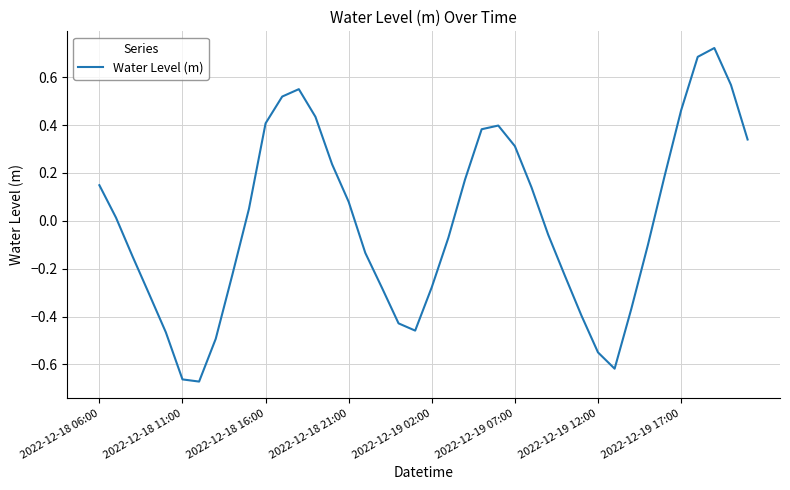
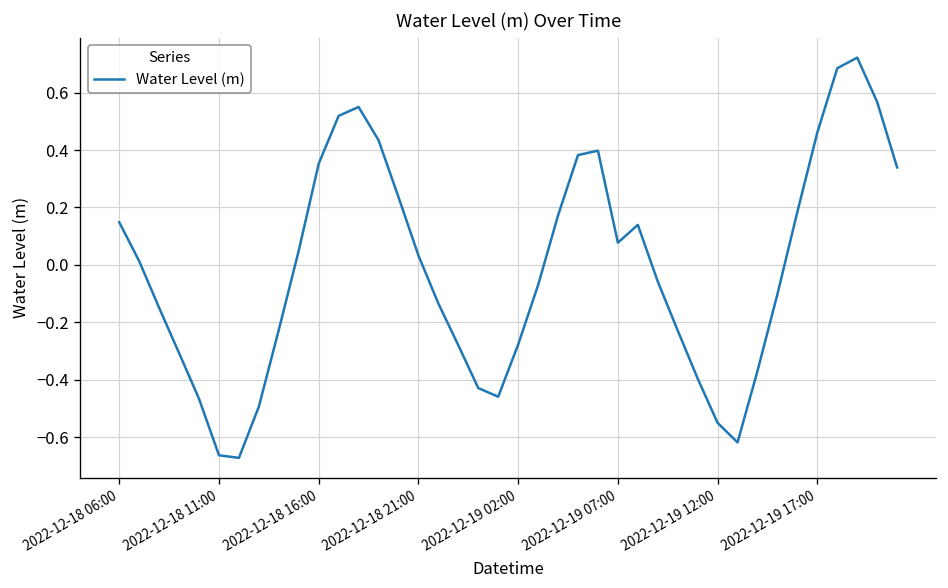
2022-12-18 16:00: 0.41 -> 0.35
2022-12-18 21:00: 0.08 -> 0.03
2022-12-19 07:00: 0.31 -> 0.08
